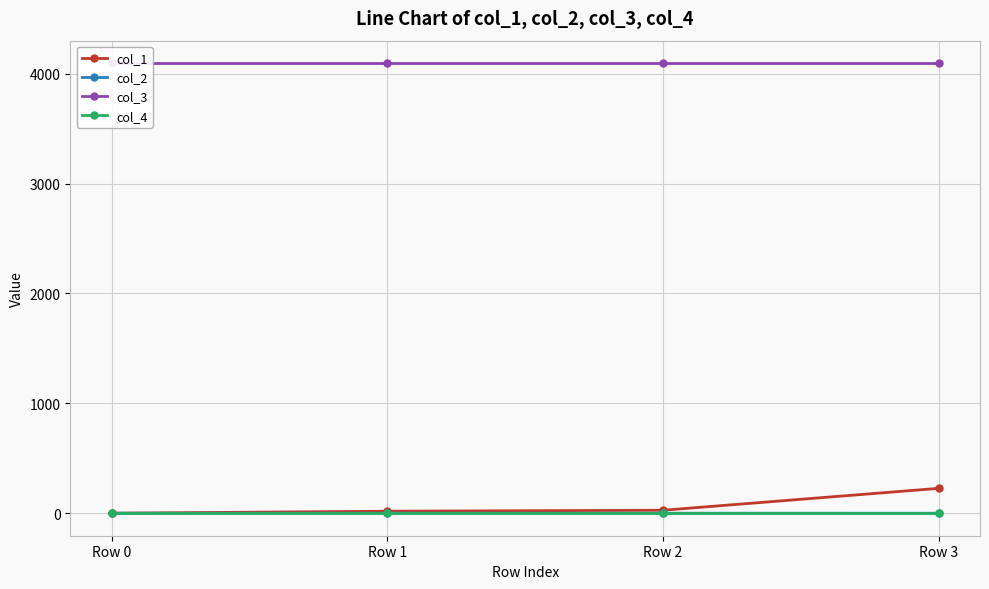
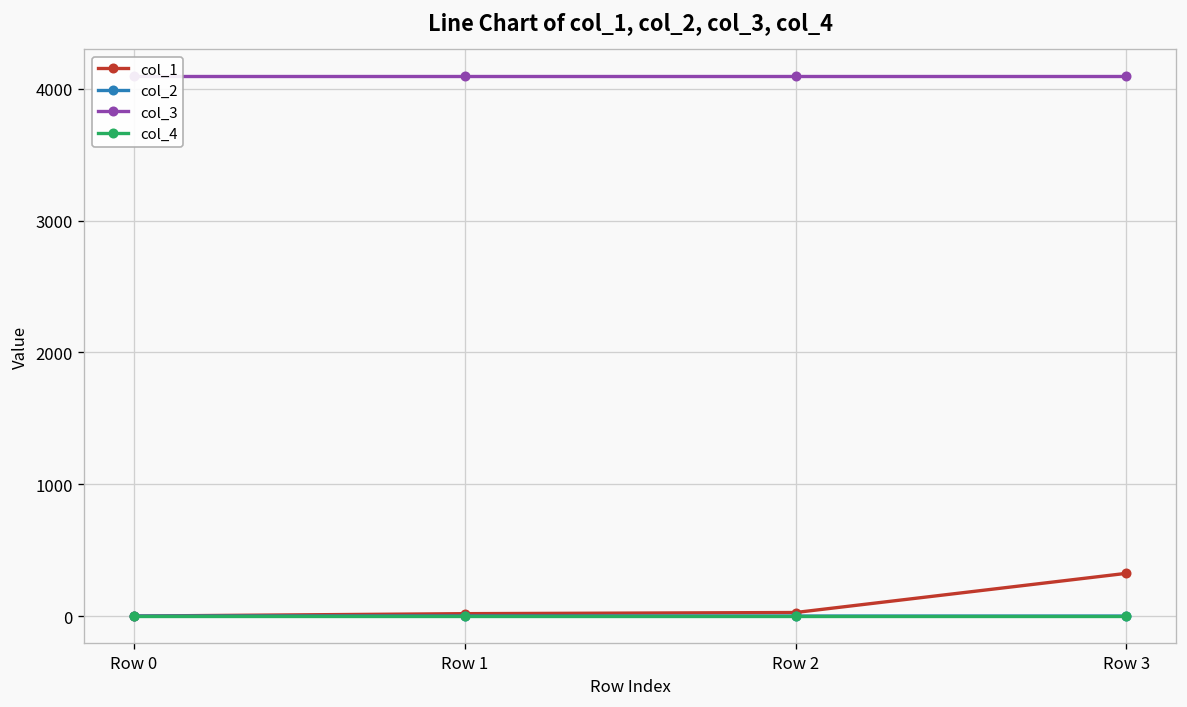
col_1, Row 3: 230 -> 320
